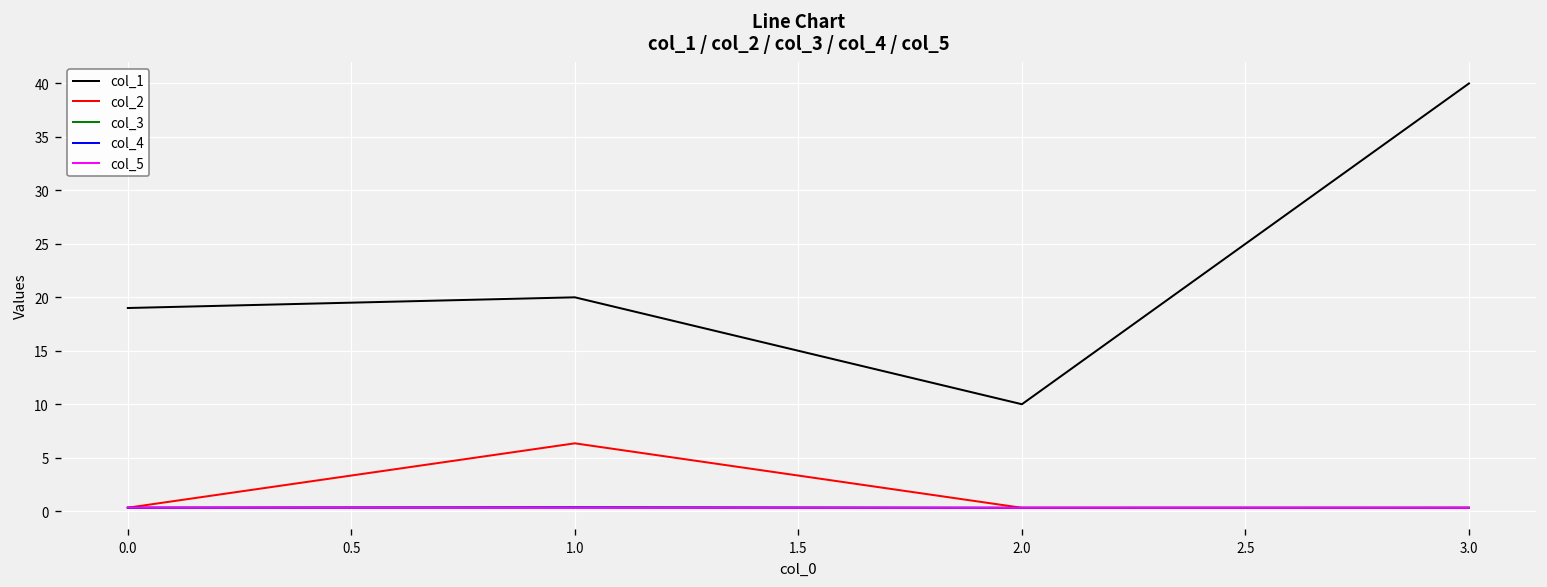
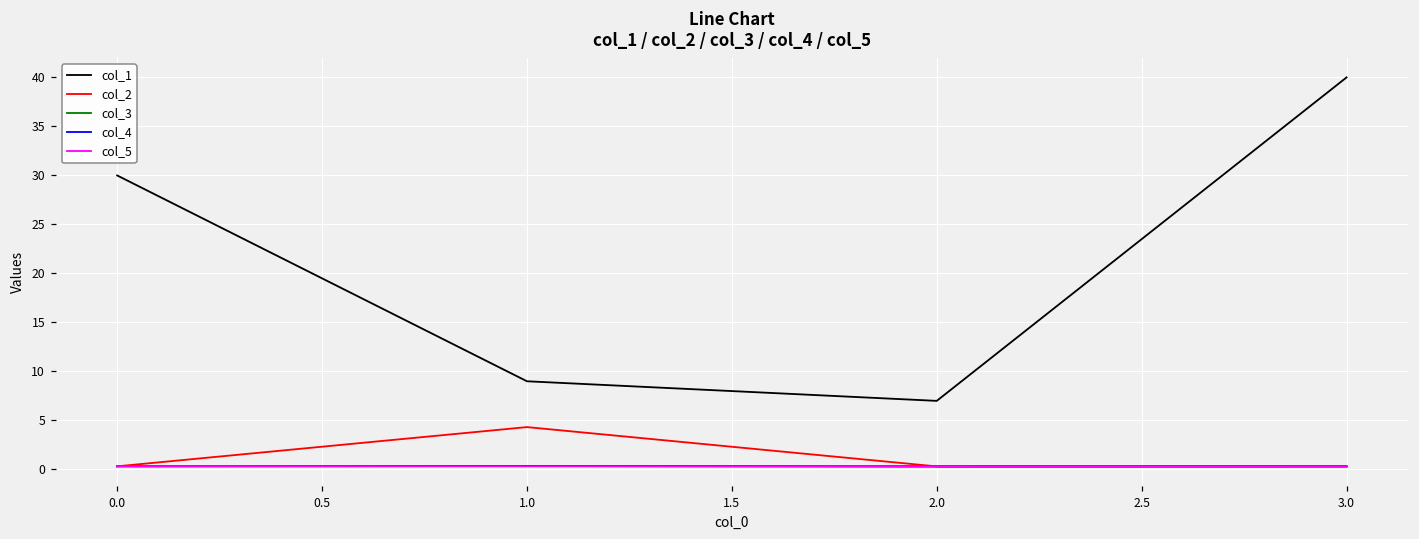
col_1, 0.0: 19 -> 30
col_1, 1.0: 20 -> 9
col_2, 1.0: 6 -> 4
col_1, 2.0: 10 -> 7
